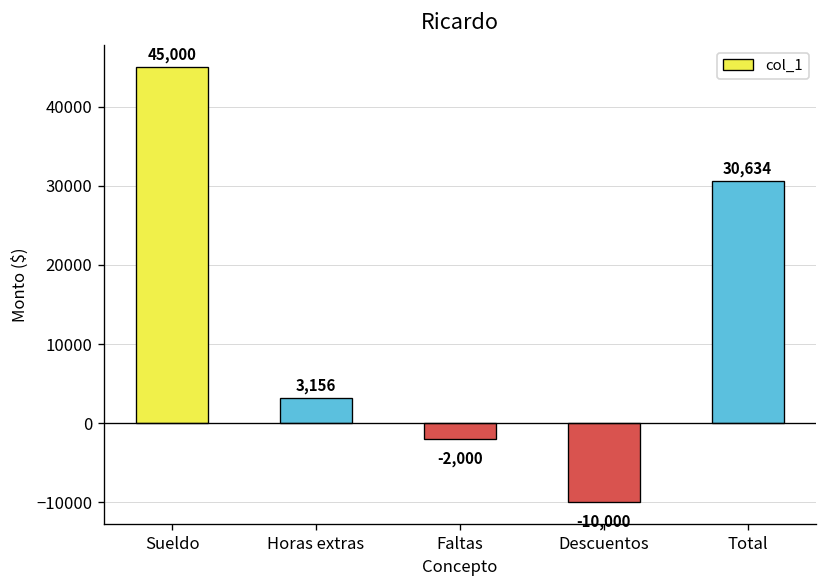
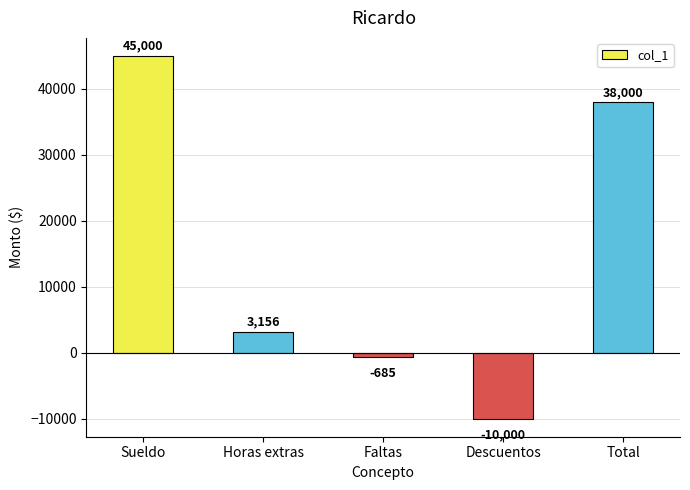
Faltas: -2,000 -> -685
Total: 30,634 -> 38,000
